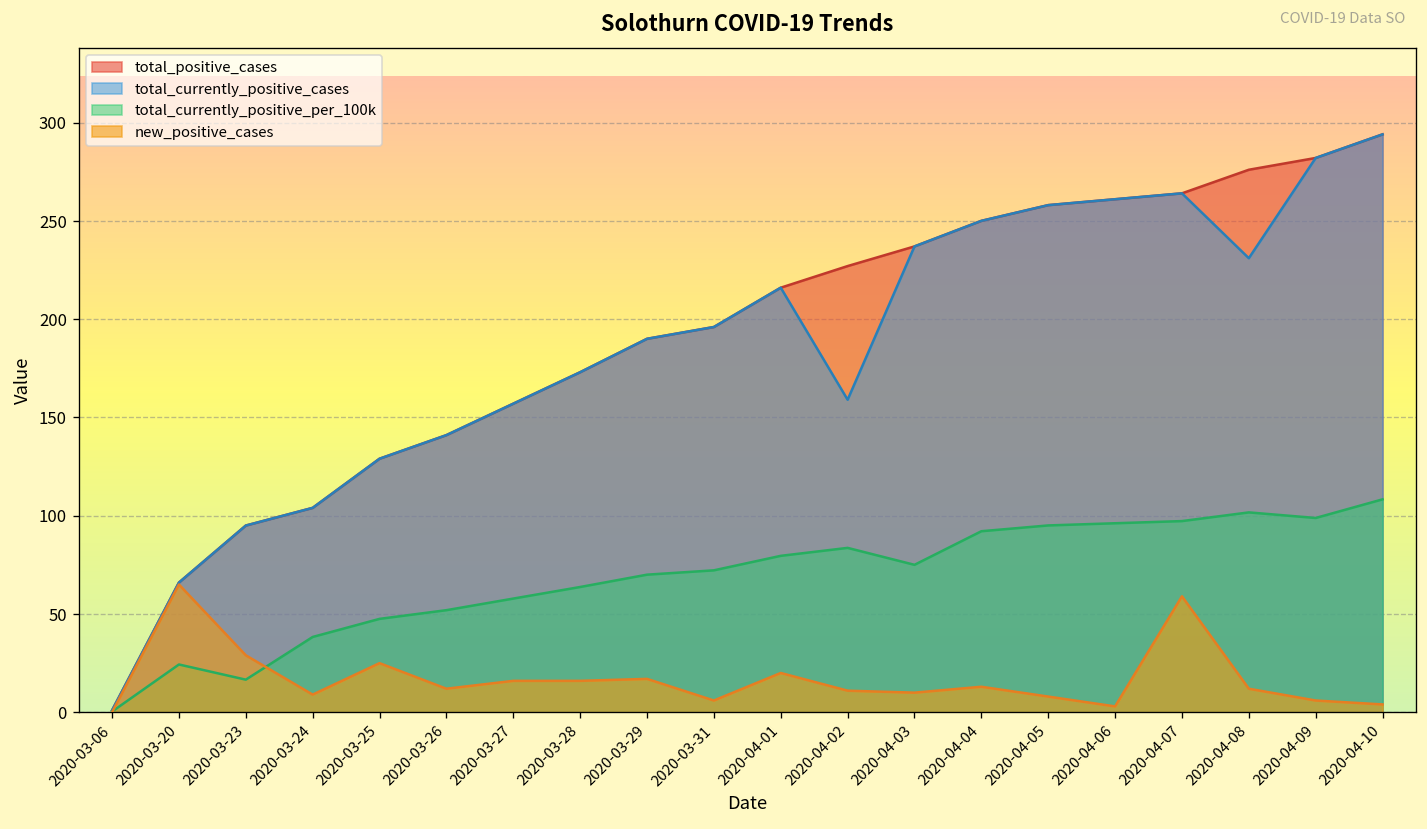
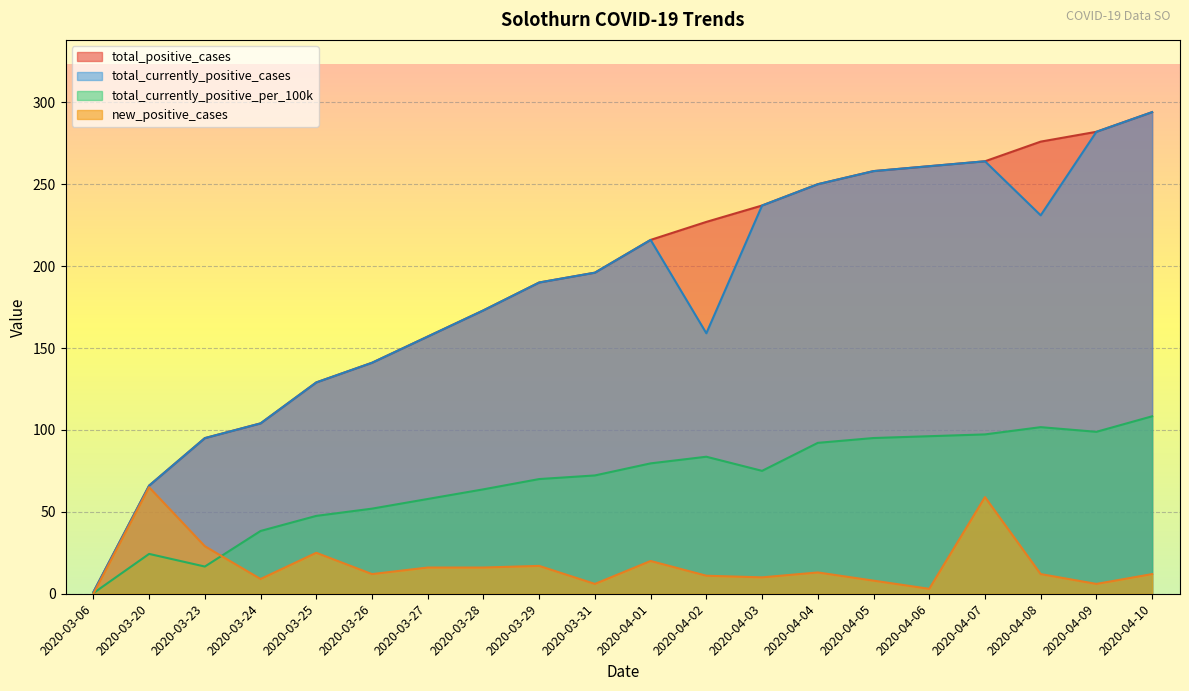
new_positive_cases, 2020-04-10: 4 -> 12
